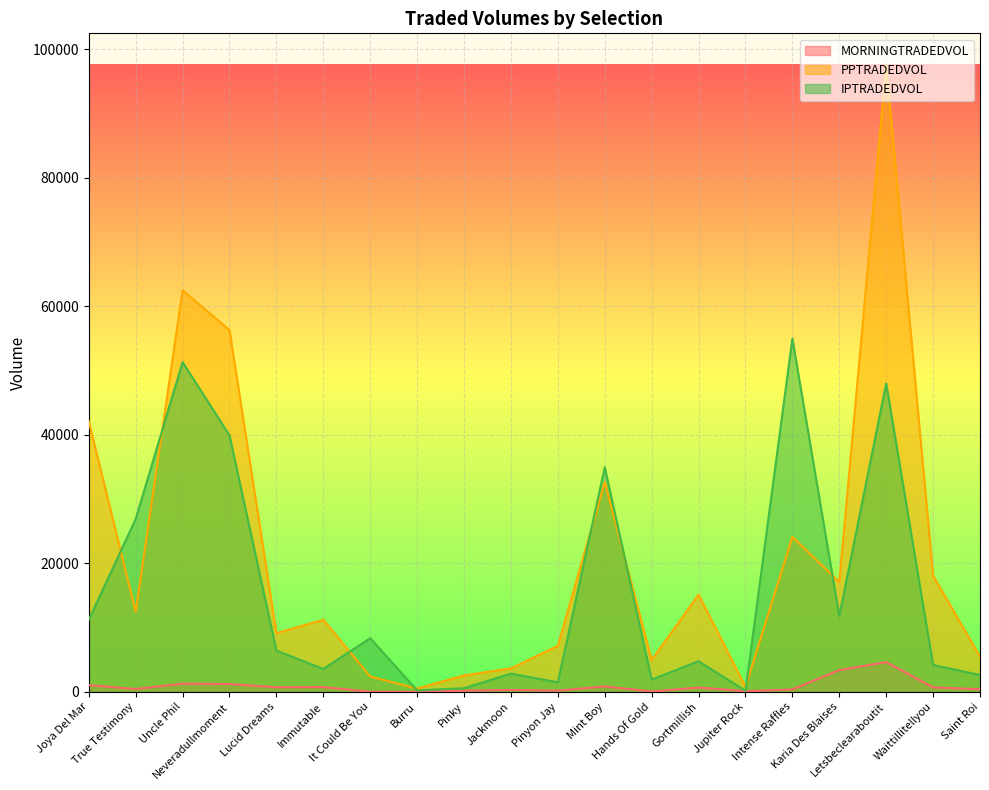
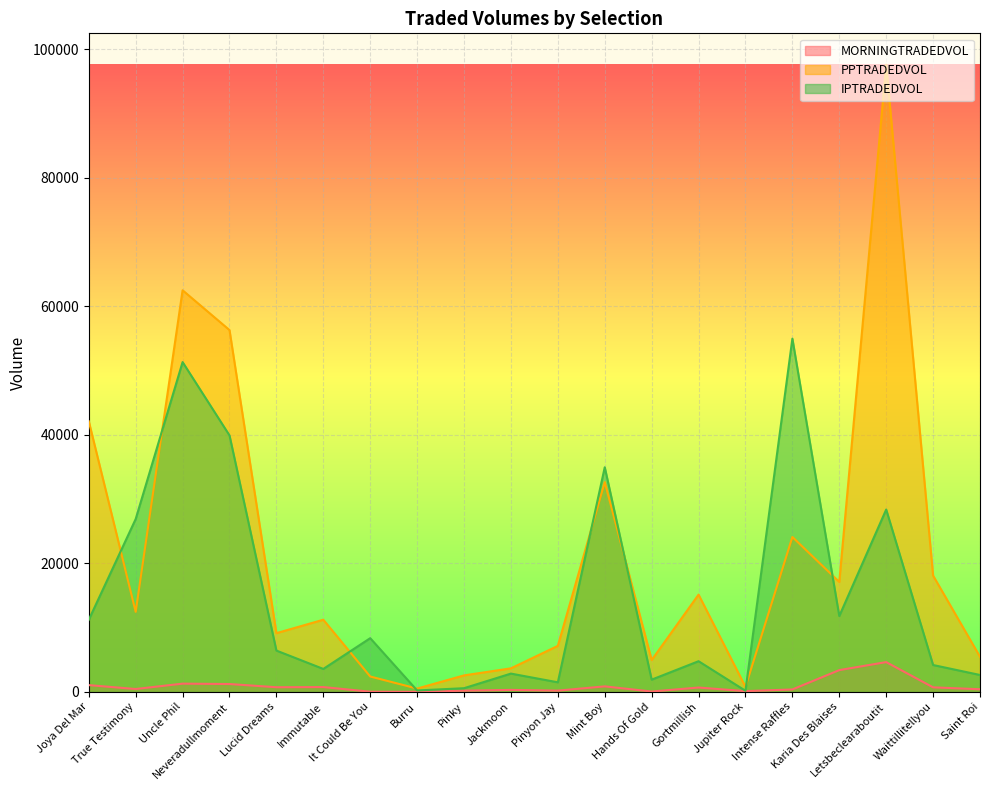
IPTRADEDVOL, Letsbeclearaboutit: 48000 -> 28000
